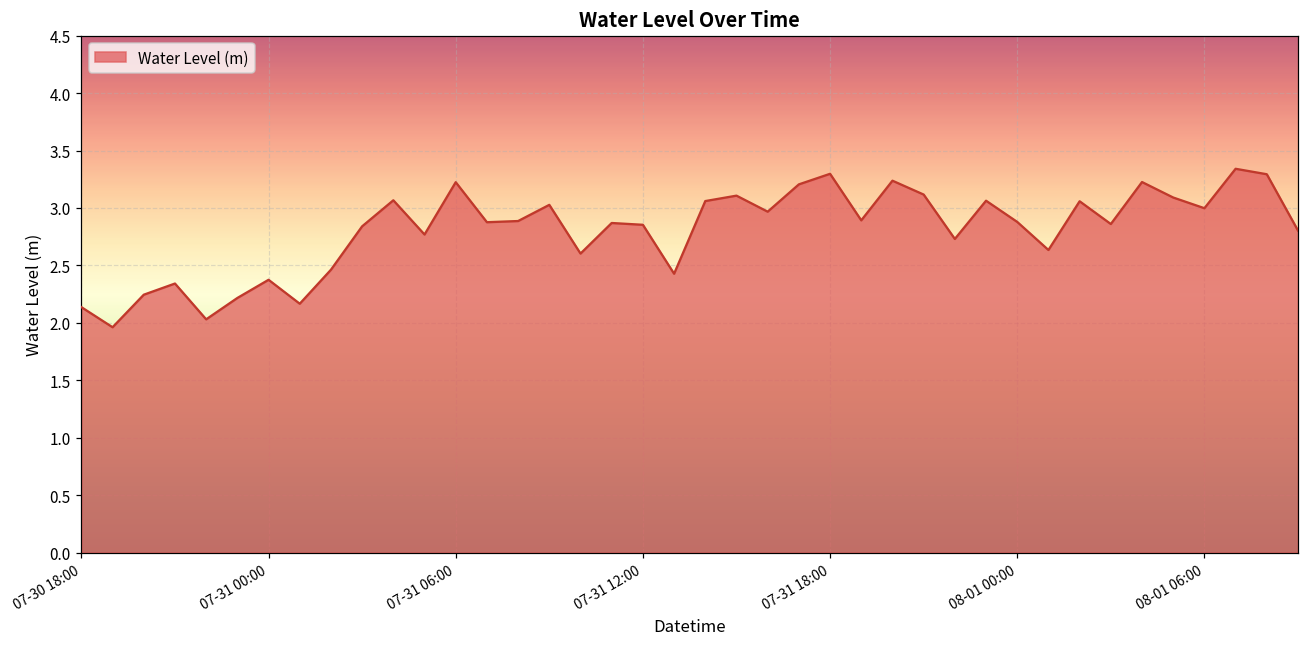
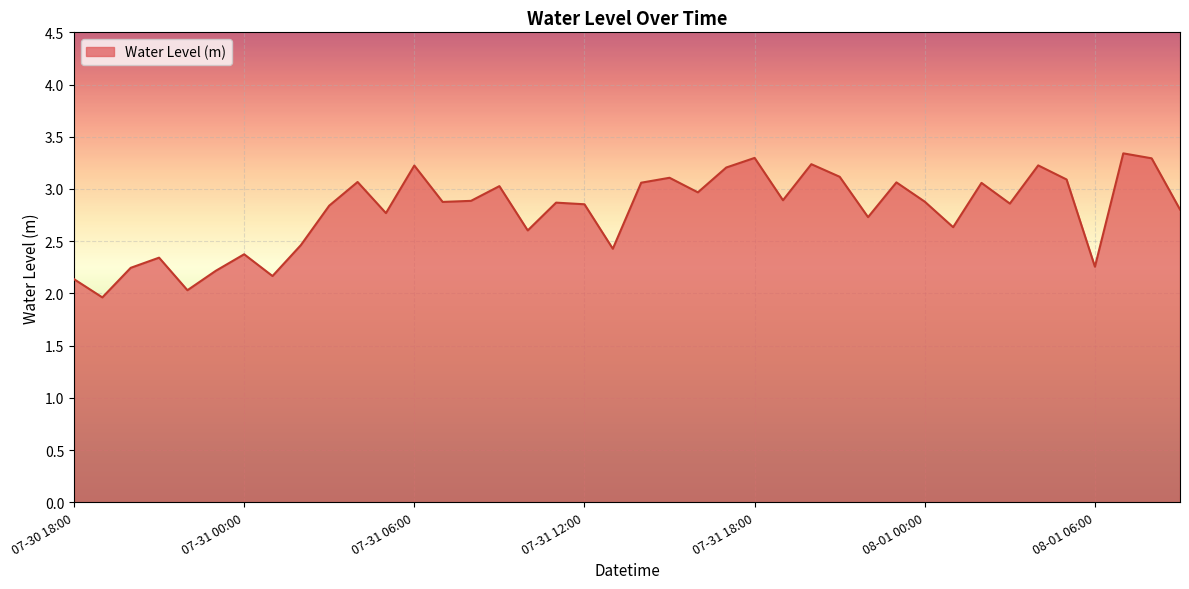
08-01 06:00: 3.00 -> 2.26
